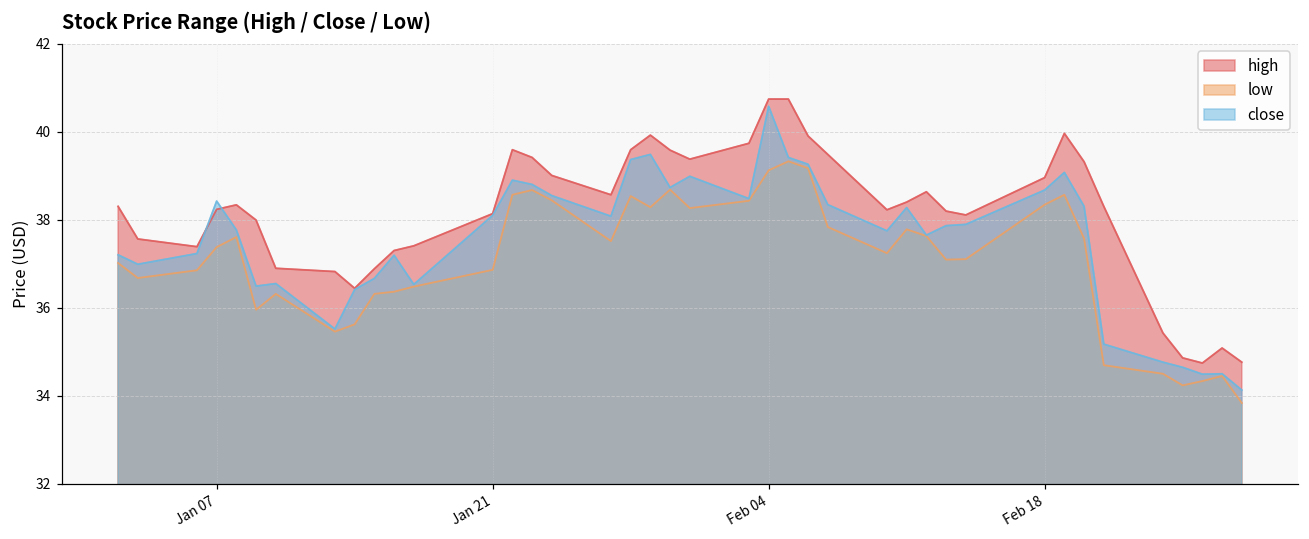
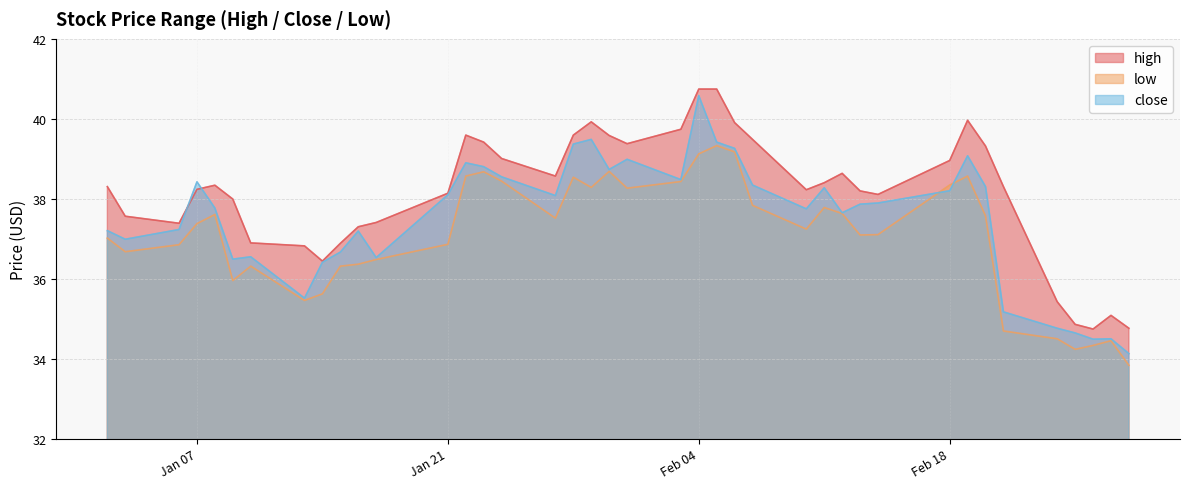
close, Feb 18: 38.7 -> 38.2
